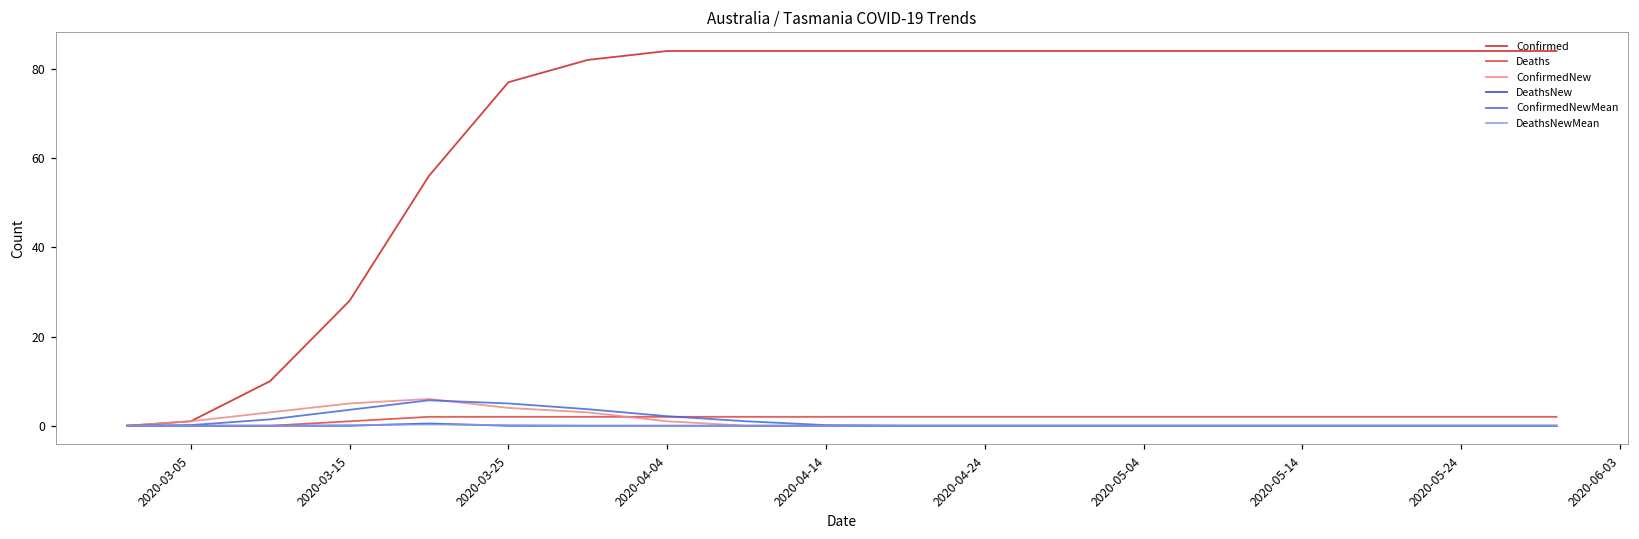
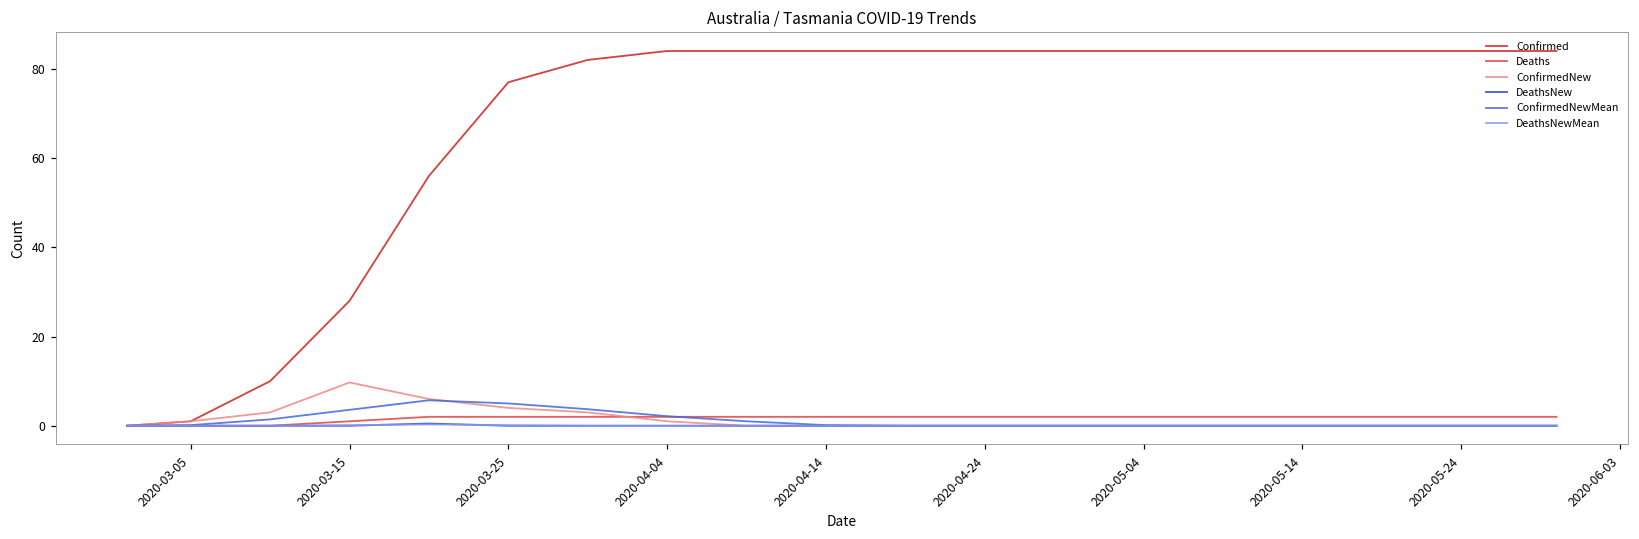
ConfirmedNew, 2020-03-15: 5 -> 10
